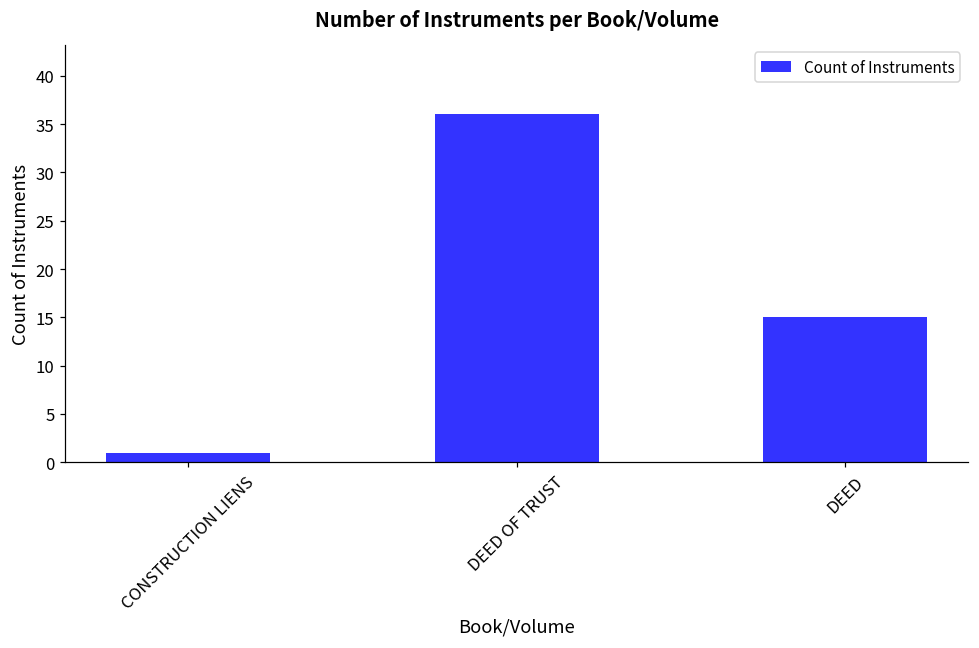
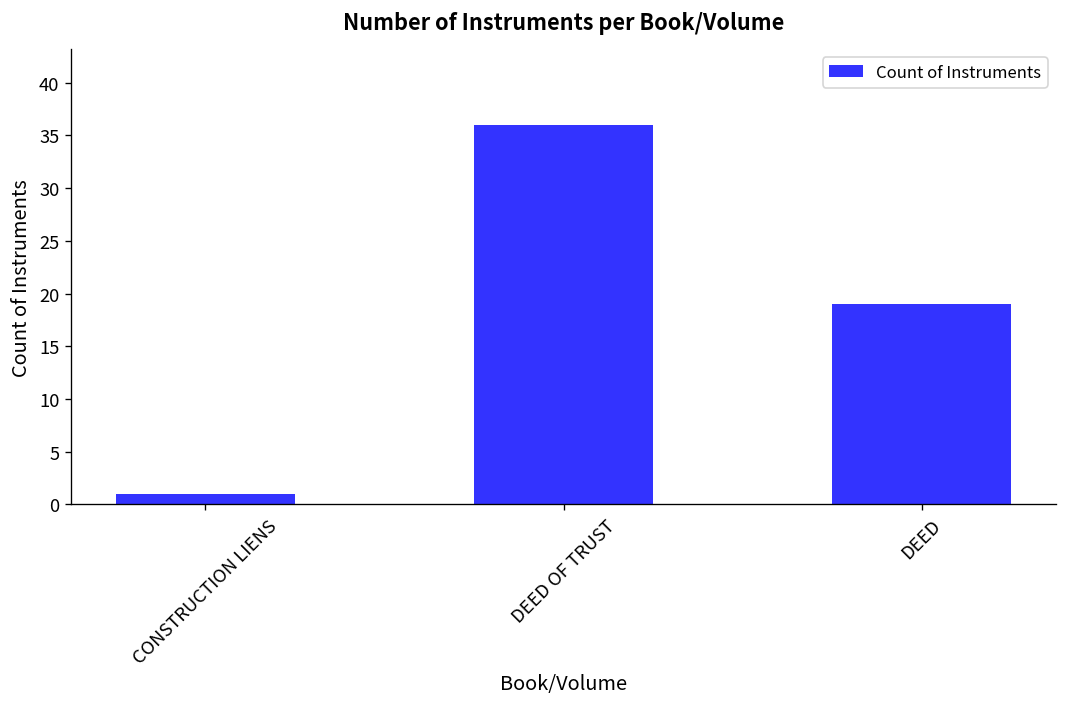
DEED: 15 -> 19
